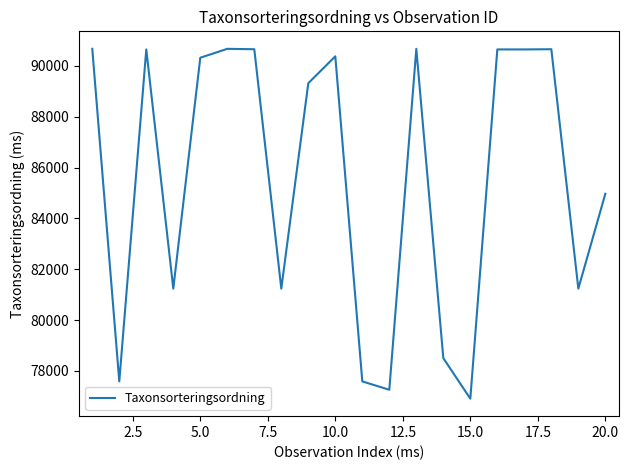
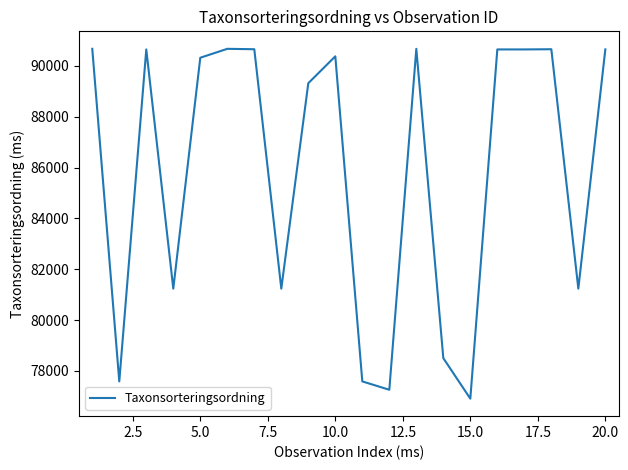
20.0: 85000 -> 90600
